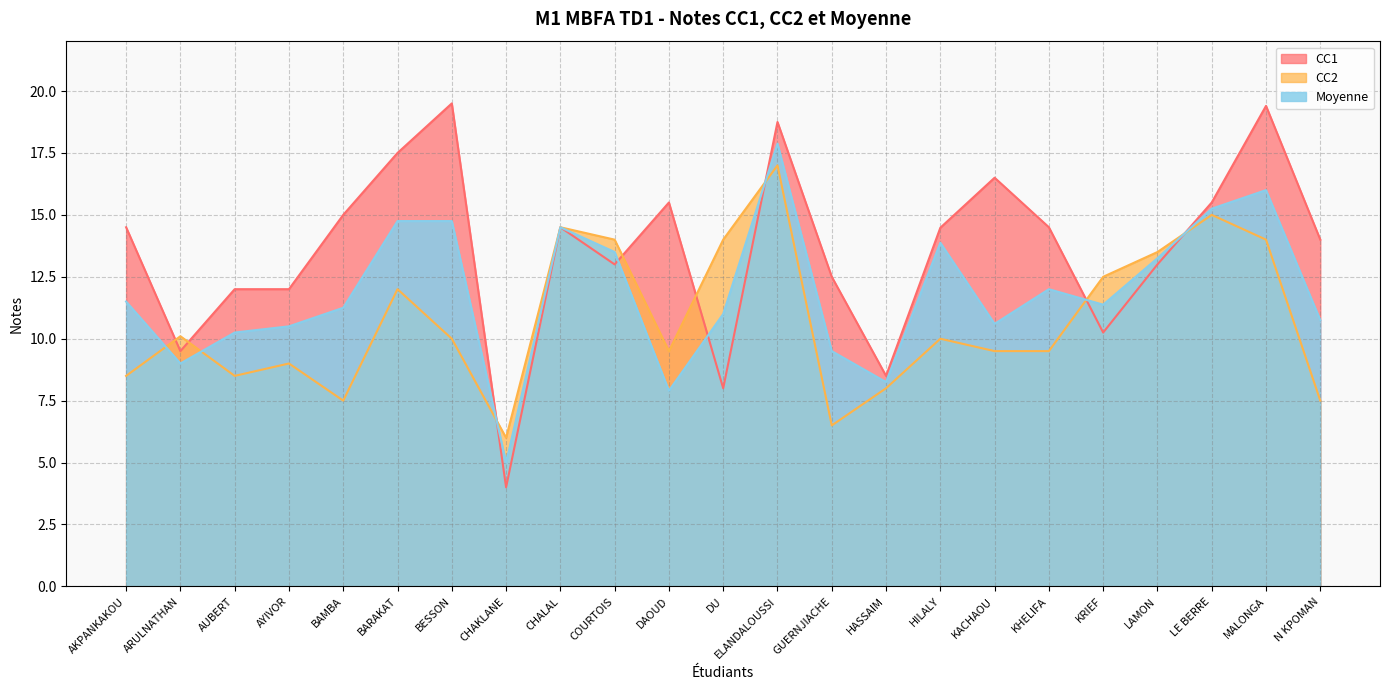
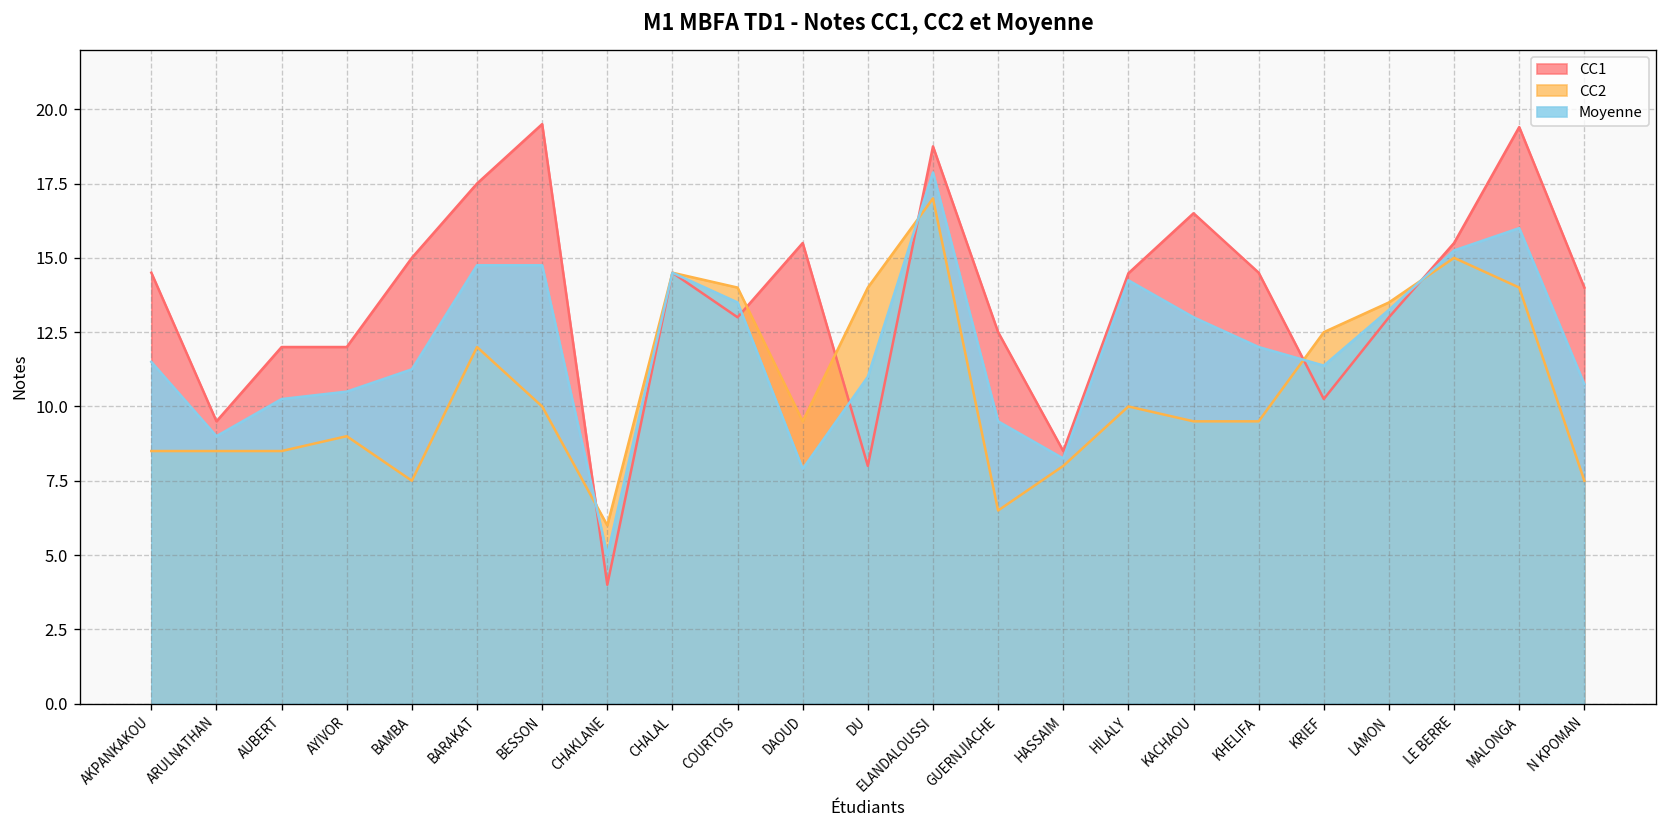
CC2, ARULNATHAN: 10.1 -> 8.5
Moyenne, HILALY: 13.9 -> 14.2
Moyenne, KACHAOU: 10.6 -> 13.0
